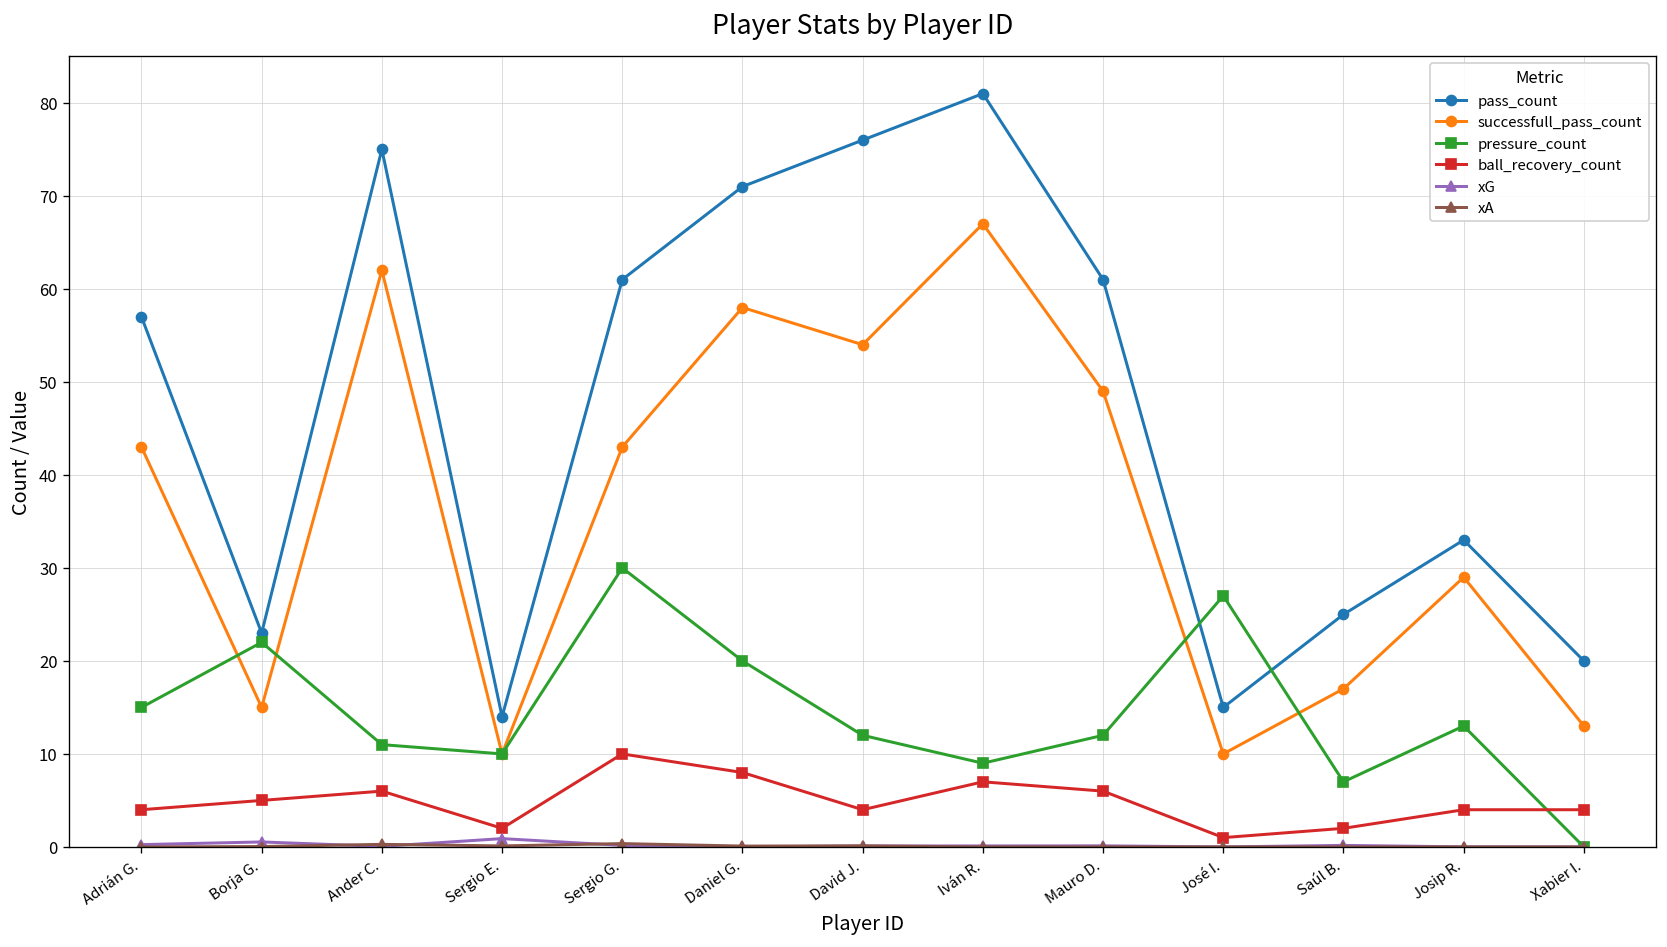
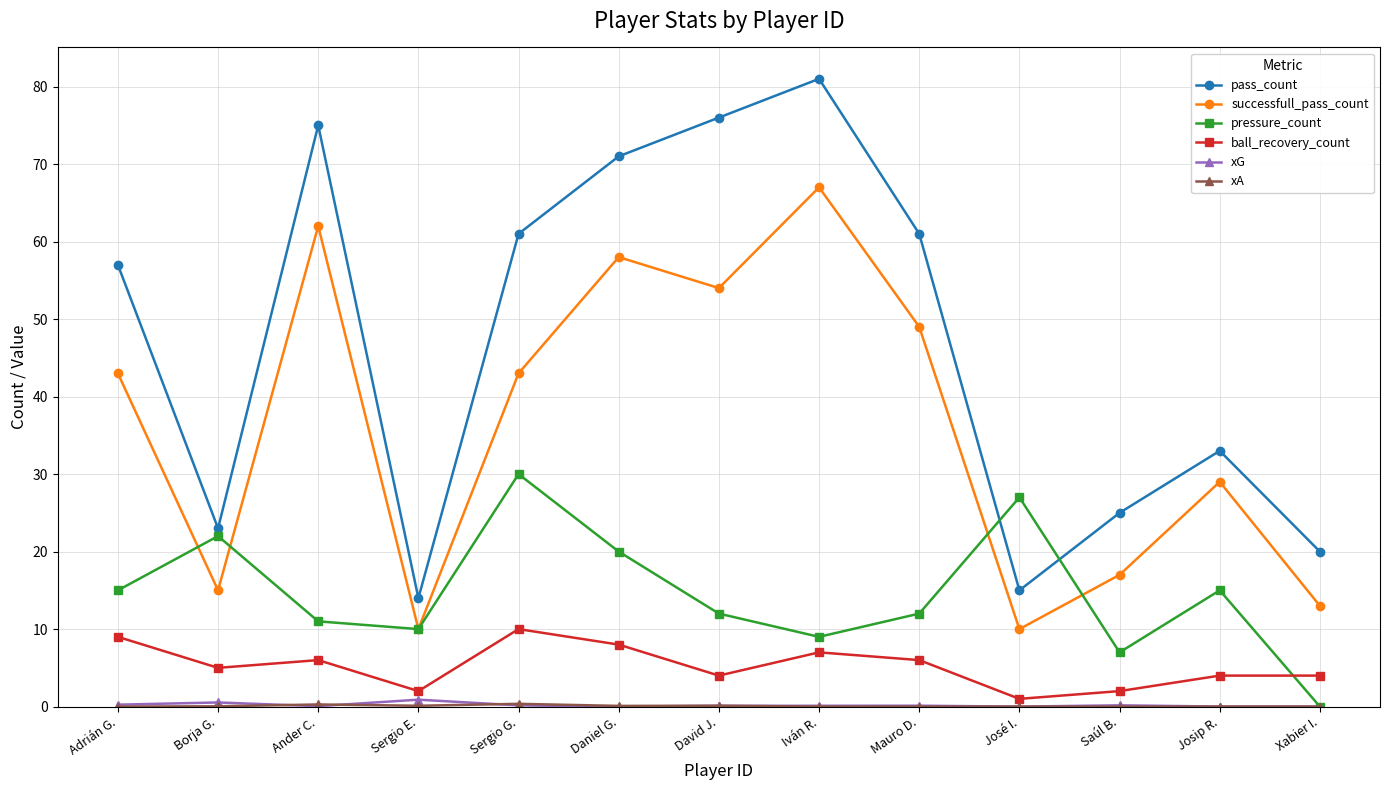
ball_recovery_count, Adrián G.: 4 -> 9
pressure_count, Josip R.: 13 -> 15
